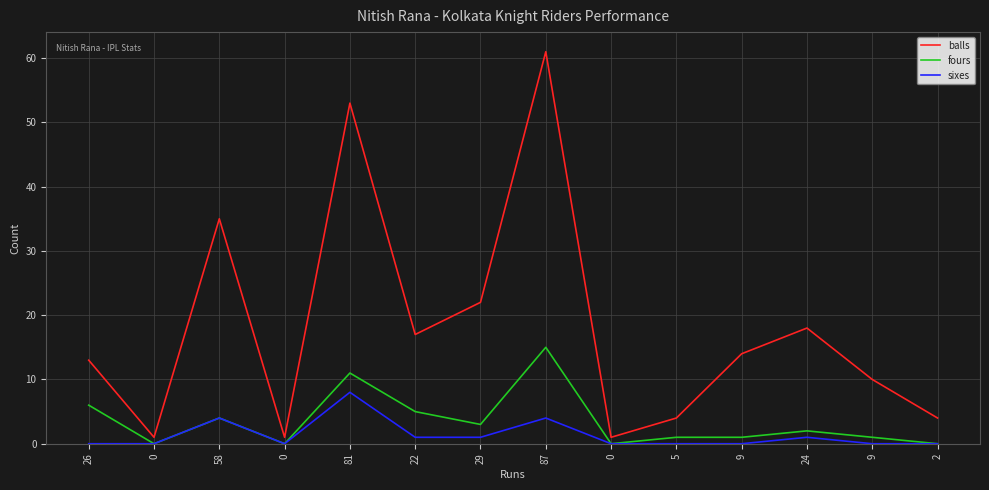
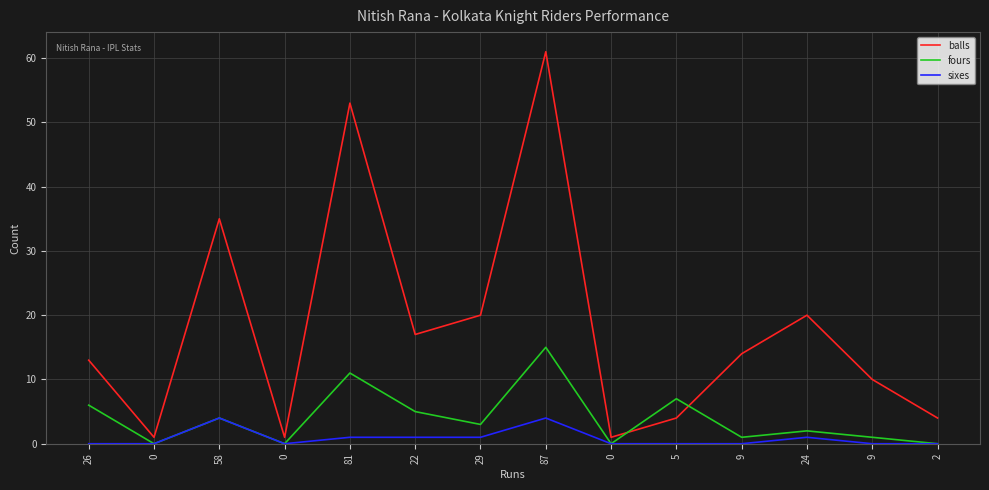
sixes, 81: 8 -> 1
balls, 29: 22 -> 20
fours, 5: 1 -> 7
balls, 24: 18 -> 20
